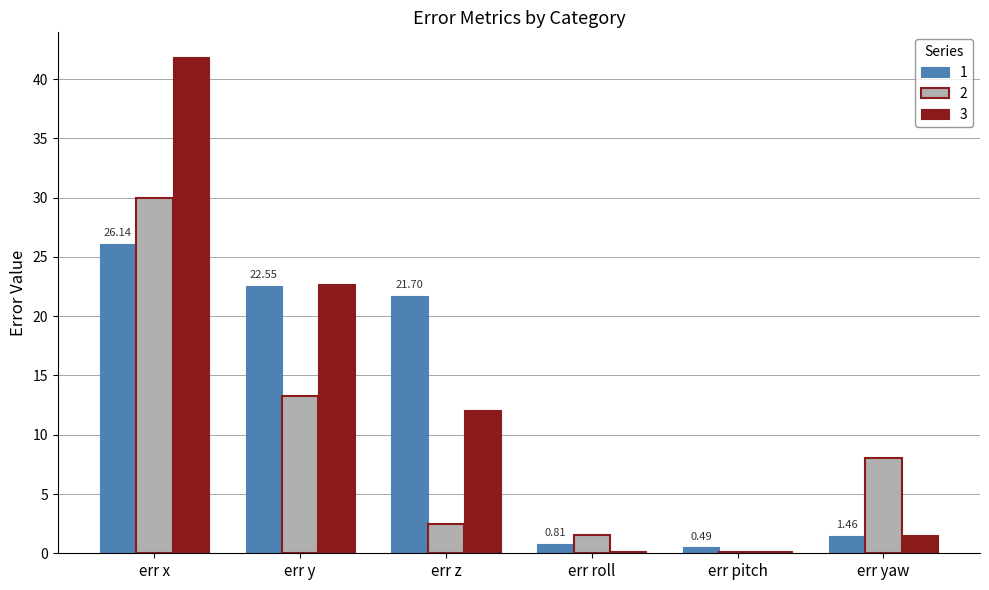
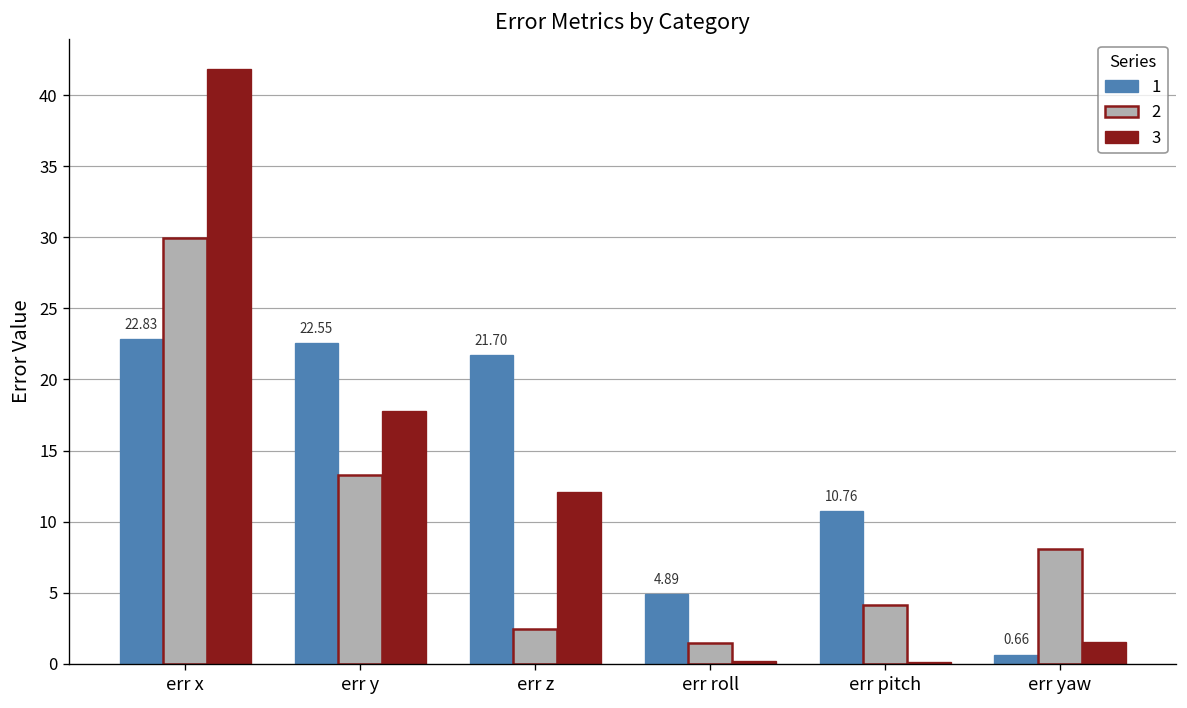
1, err x: 26.14 -> 22.83
3, err y: 22.7 -> 17.8
1, err roll: 0.81 -> 4.89
1, err pitch: 0.49 -> 10.76
2, err pitch: 0.1 -> 4.1
1, err yaw: 1.46 -> 0.66
